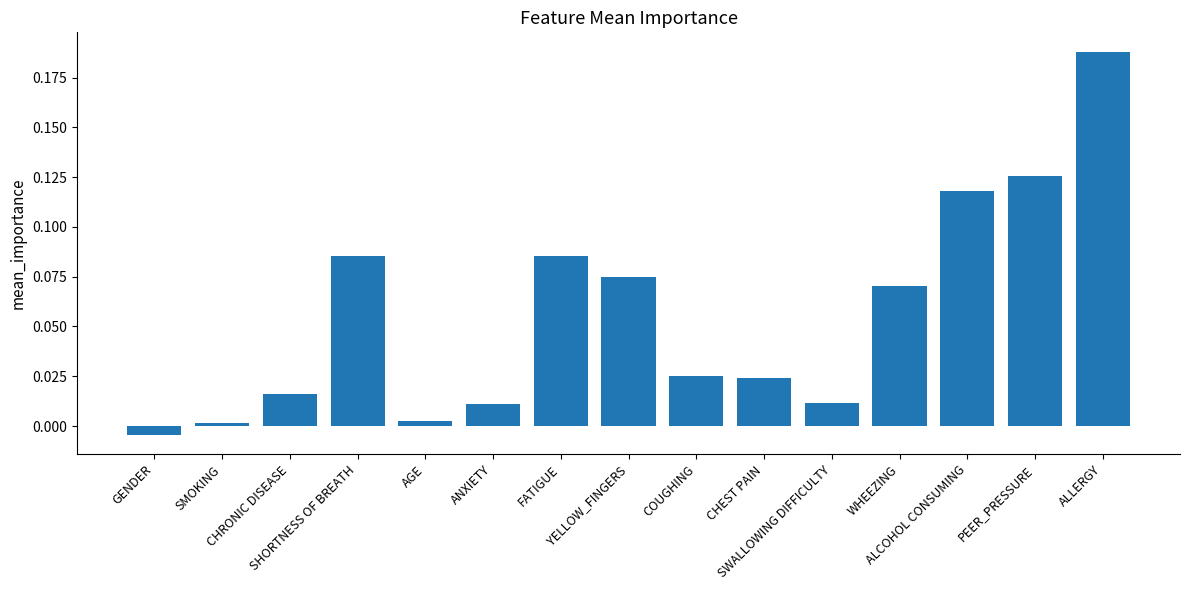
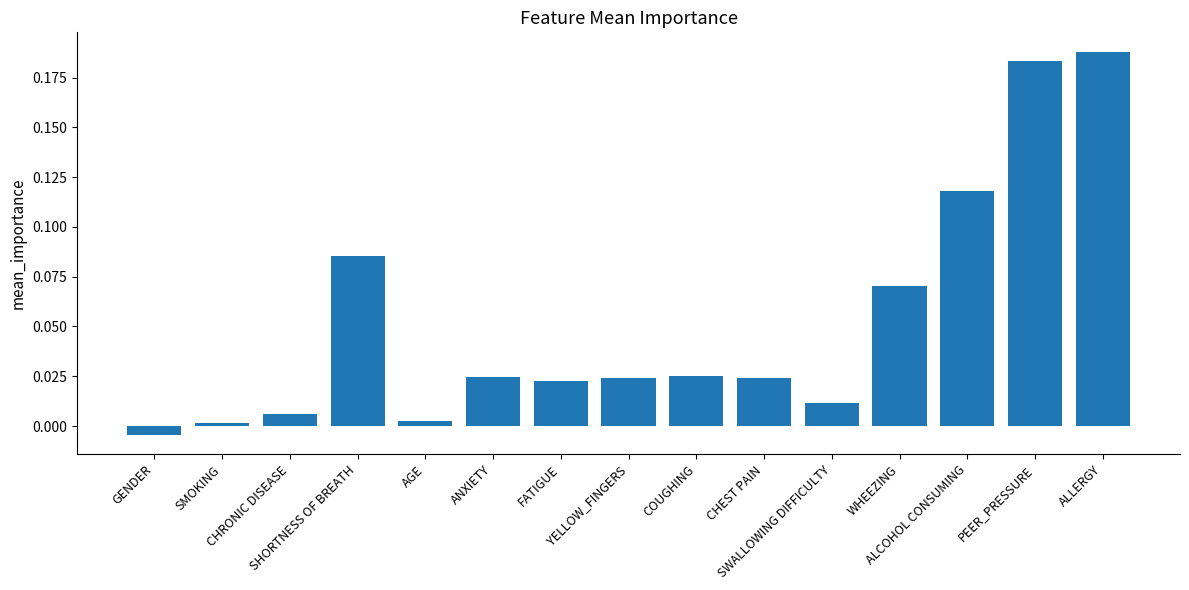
CHRONIC DISEASE: 0.016 -> 0.006
ANXIETY: 0.011 -> 0.025
FATIGUE: 0.085 -> 0.022
YELLOW_FINGERS: 0.075 -> 0.024
PEER_PRESSURE: 0.126 -> 0.183
